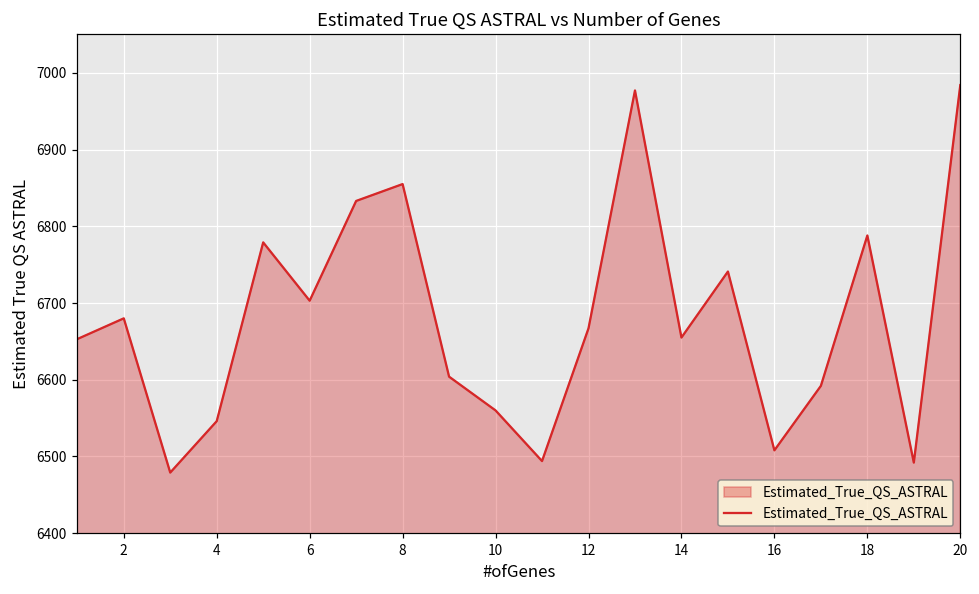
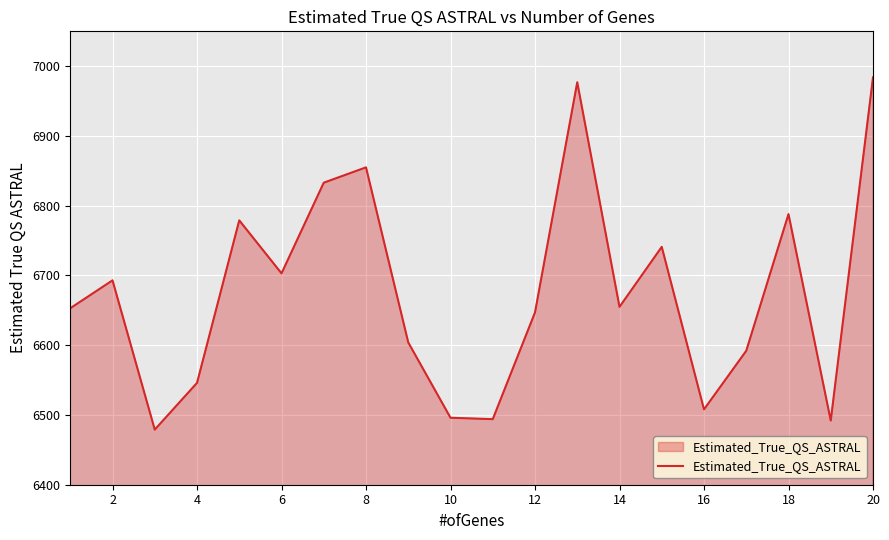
2: 6680 -> 6690
10: 6560 -> 6500
12: 6670 -> 6650
